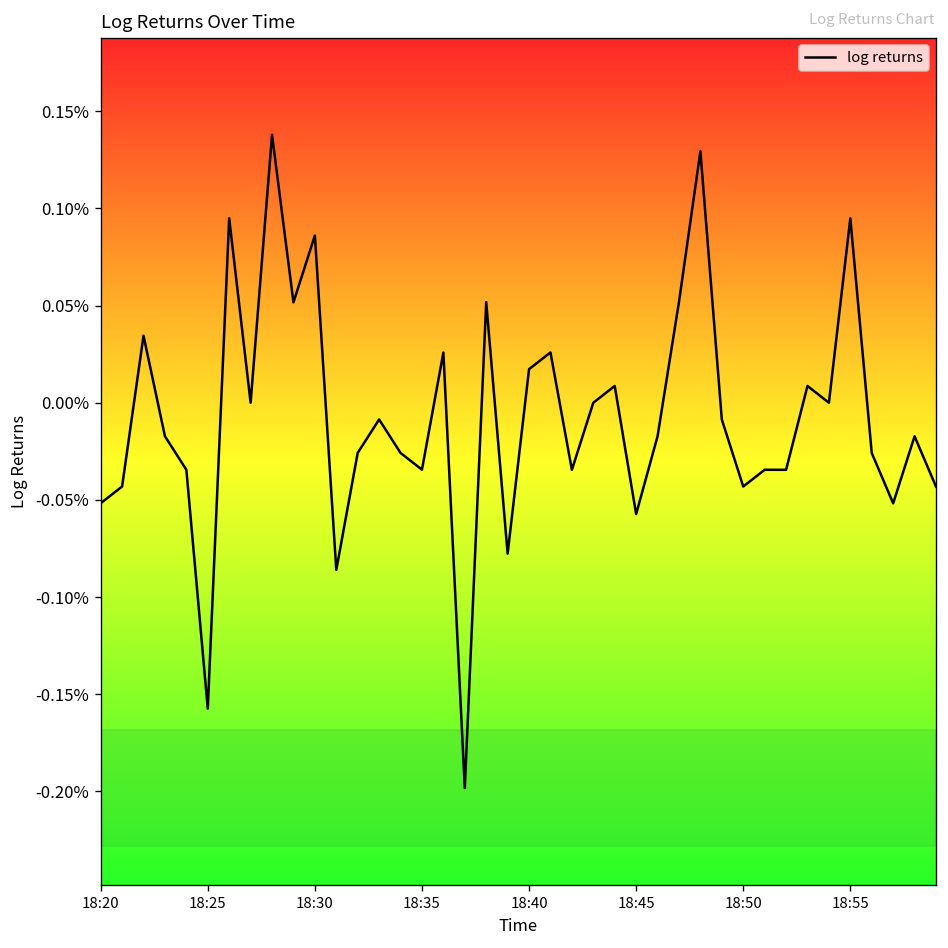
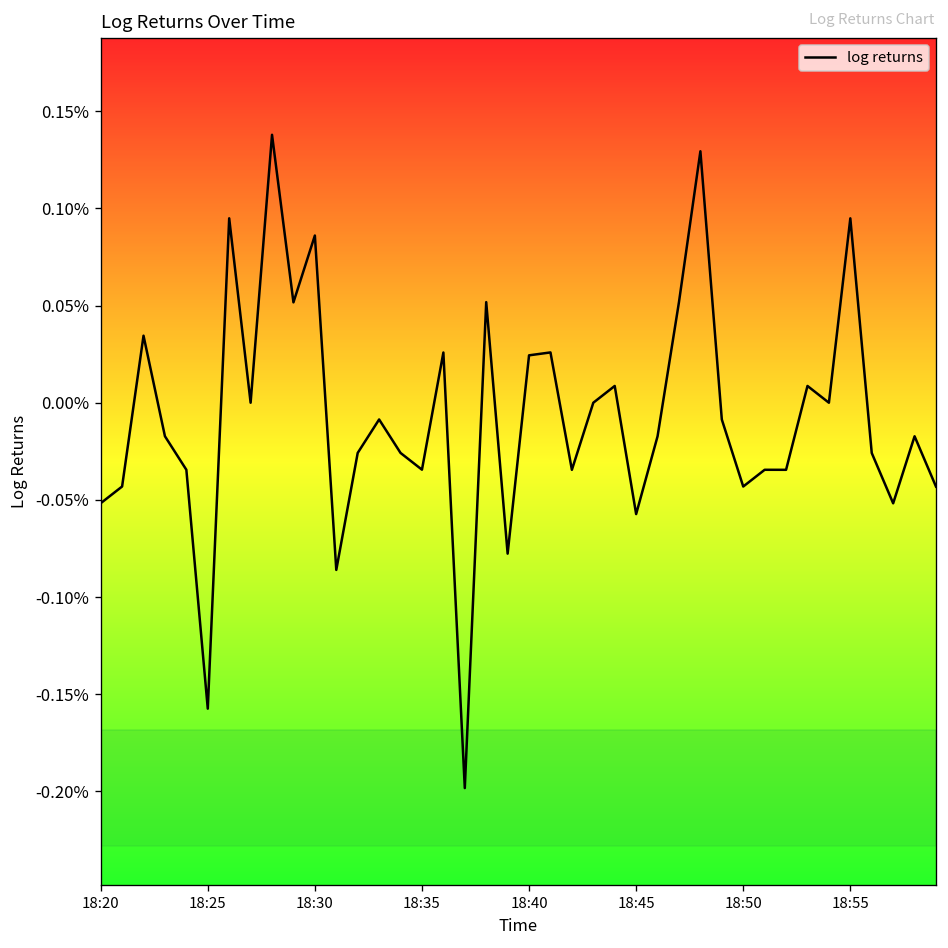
18:40: 0.017% -> 0.024%
